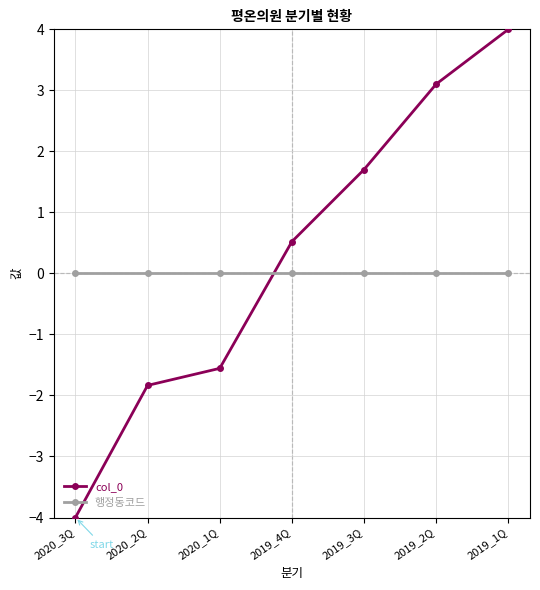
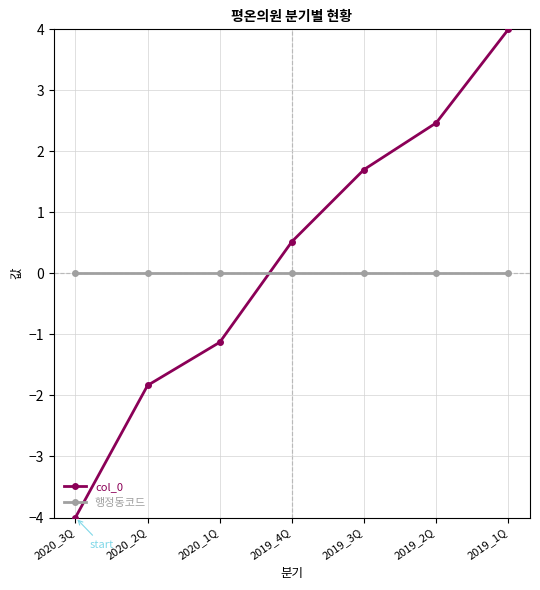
col_0, 2020_1Q: -1.6 -> -1.1
col_0, 2019_2Q: 3.1 -> 2.5
